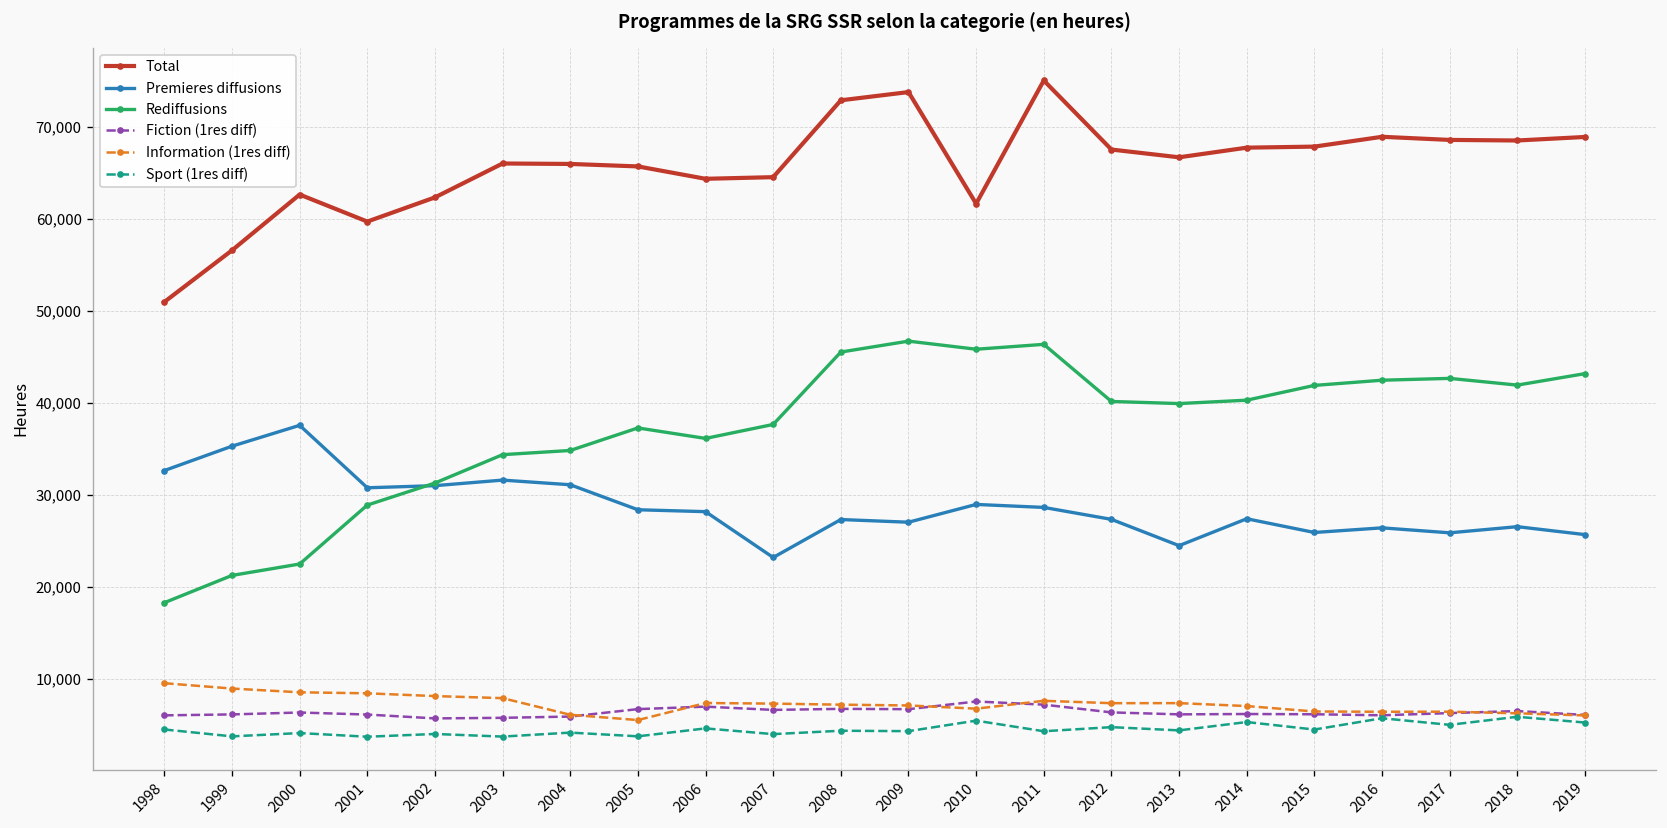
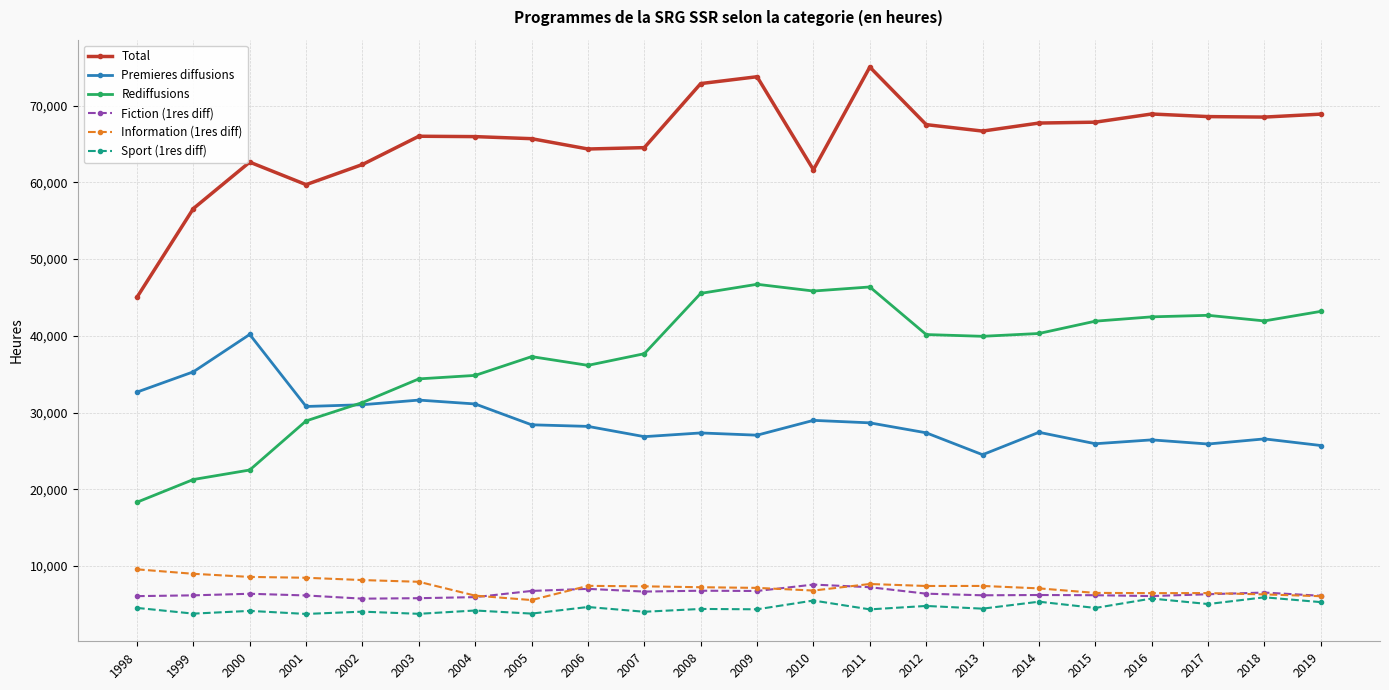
Total, 1998: 51,000 -> 45,000
Premieres diffusions, 2000: 38,000 -> 40,000
Premieres diffusions, 2007: 23,000 -> 27,000
